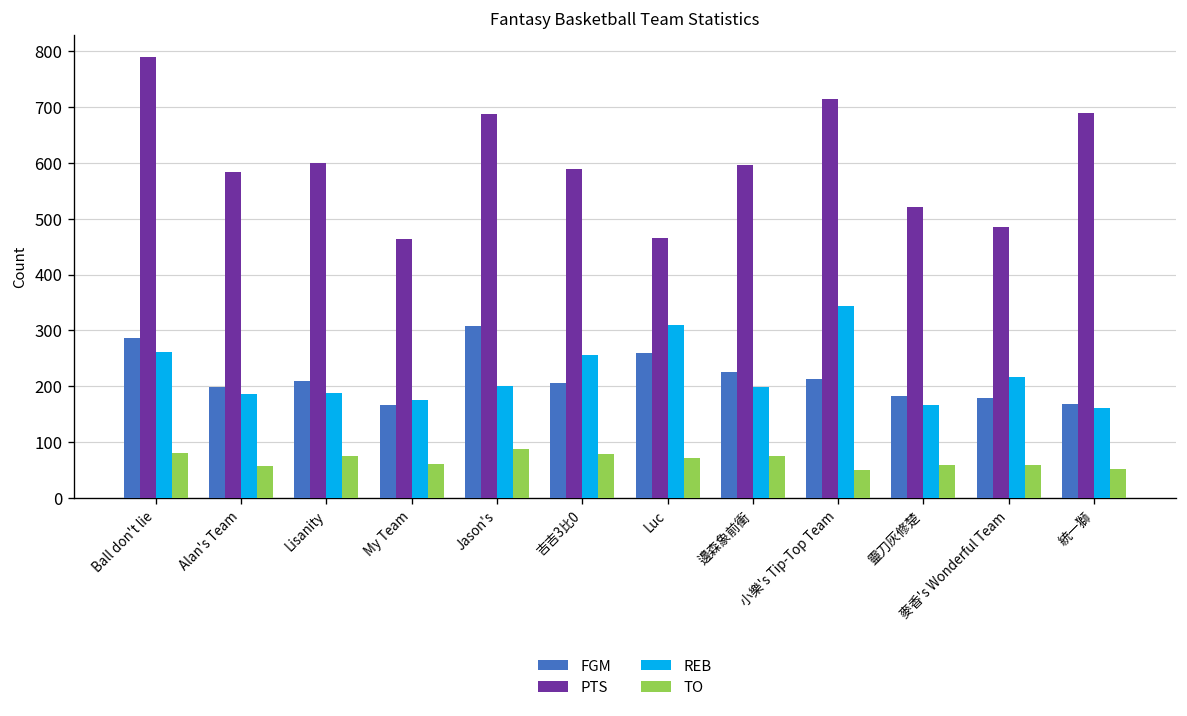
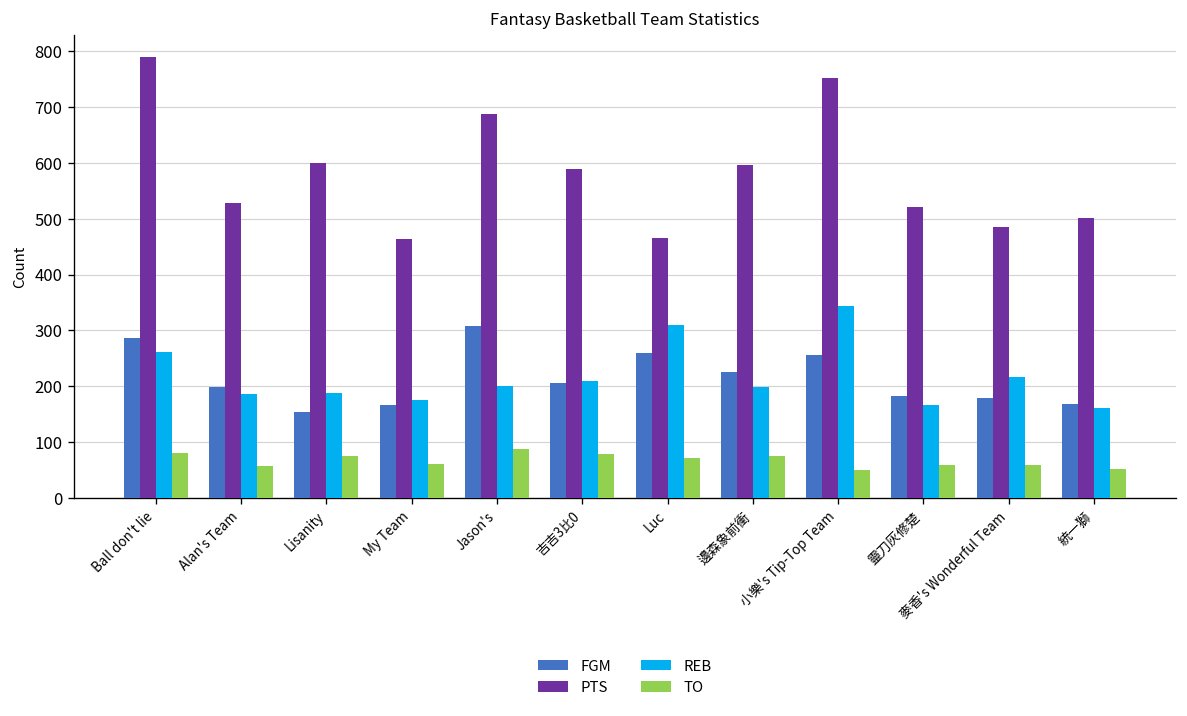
PTS, Alan's Team: 580 -> 530
FGM, Lisanity: 210 -> 150
REB, 吉吉3比0: 260 -> 210
FGM, 小樂's Tip-Top Team: 210 -> 260
PTS, 小樂's Tip-Top Team: 710 -> 750
PTS, 統一獅: 690 -> 500
